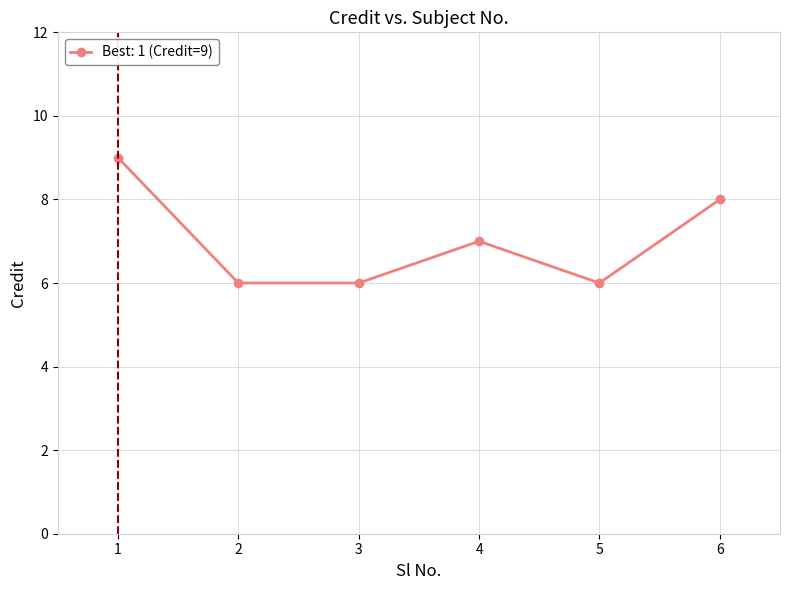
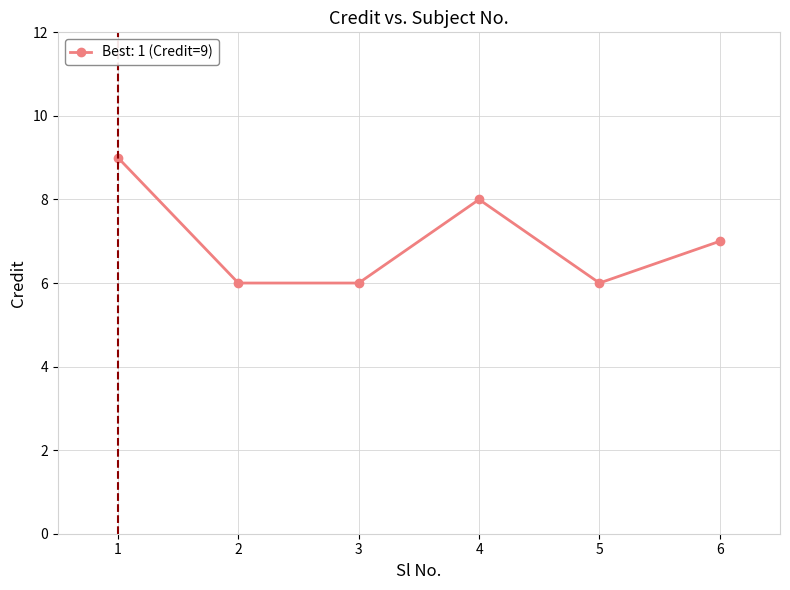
4: 7 -> 8
6: 8 -> 7
